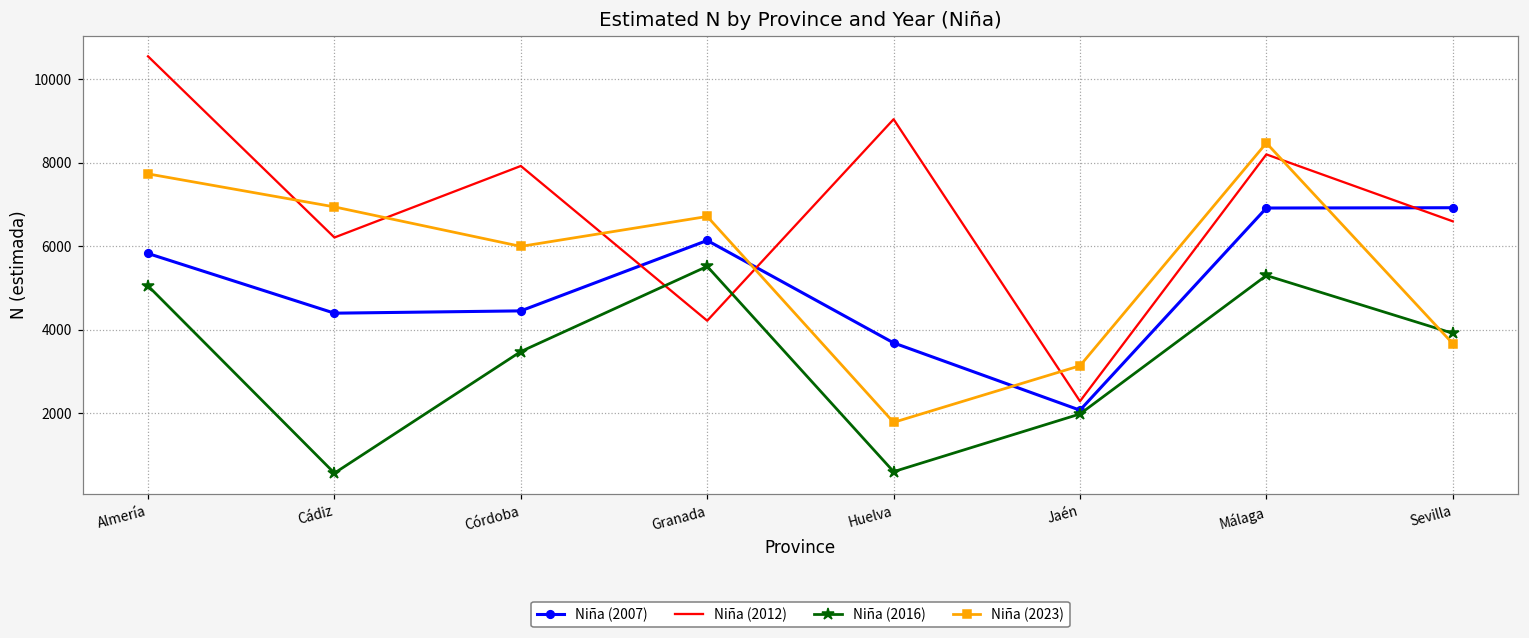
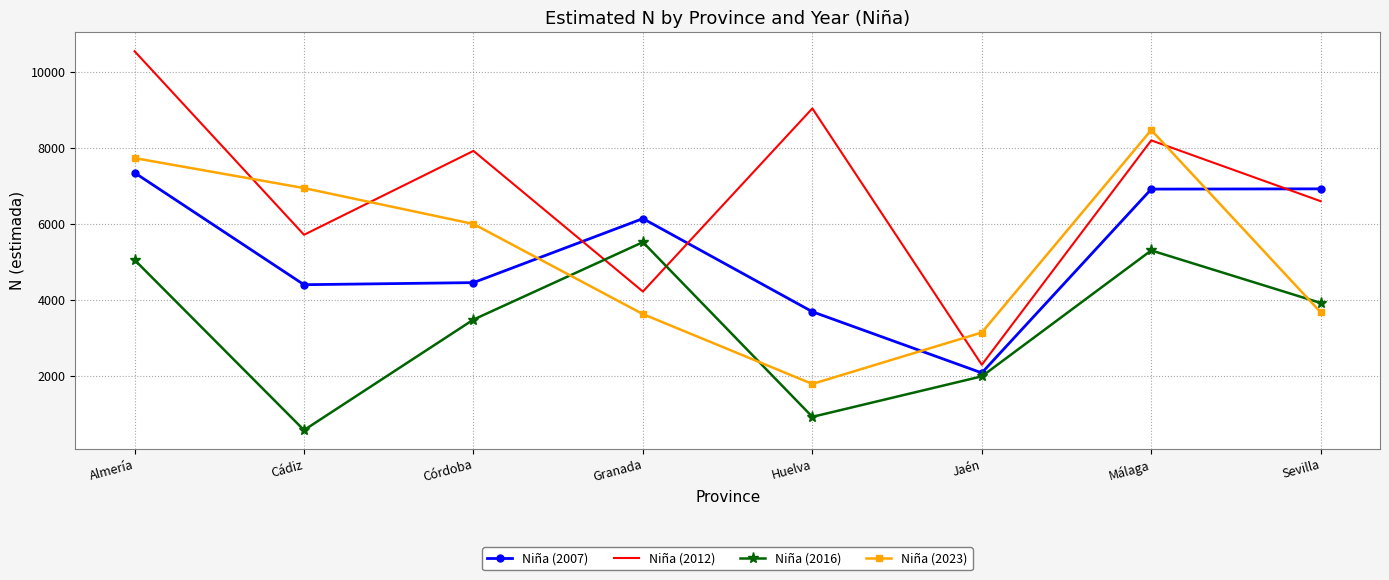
Niña (2007), Almería: 5800 -> 7300
Niña (2012), Cádiz: 6200 -> 5700
Niña (2023), Granada: 6700 -> 3600
Niña (2016), Huelva: 600 -> 900
